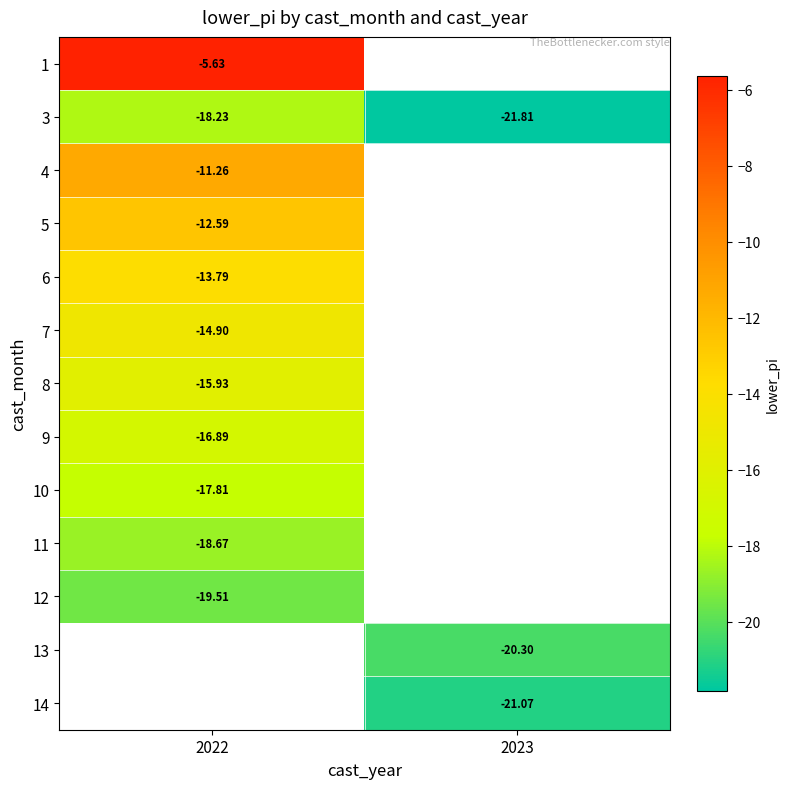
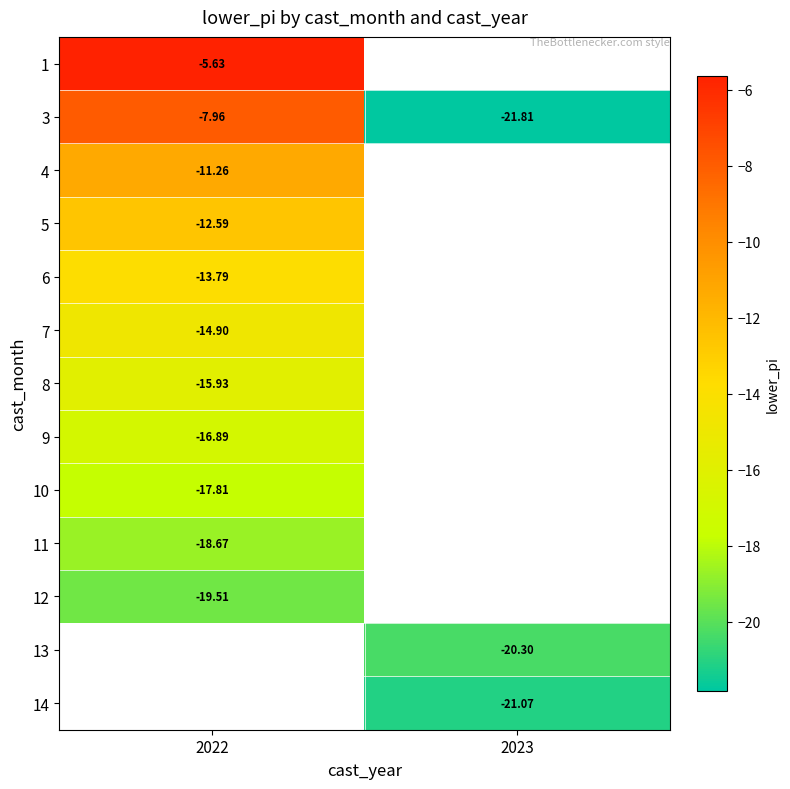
3, 2022: -18.23 -> -7.96
